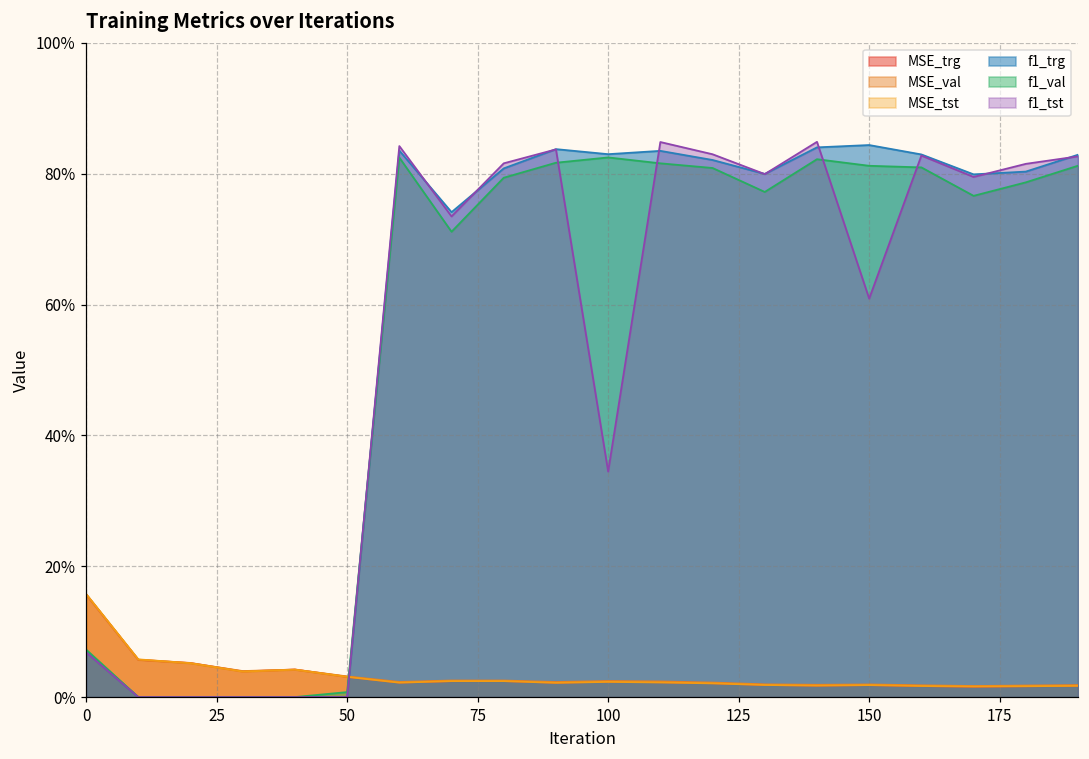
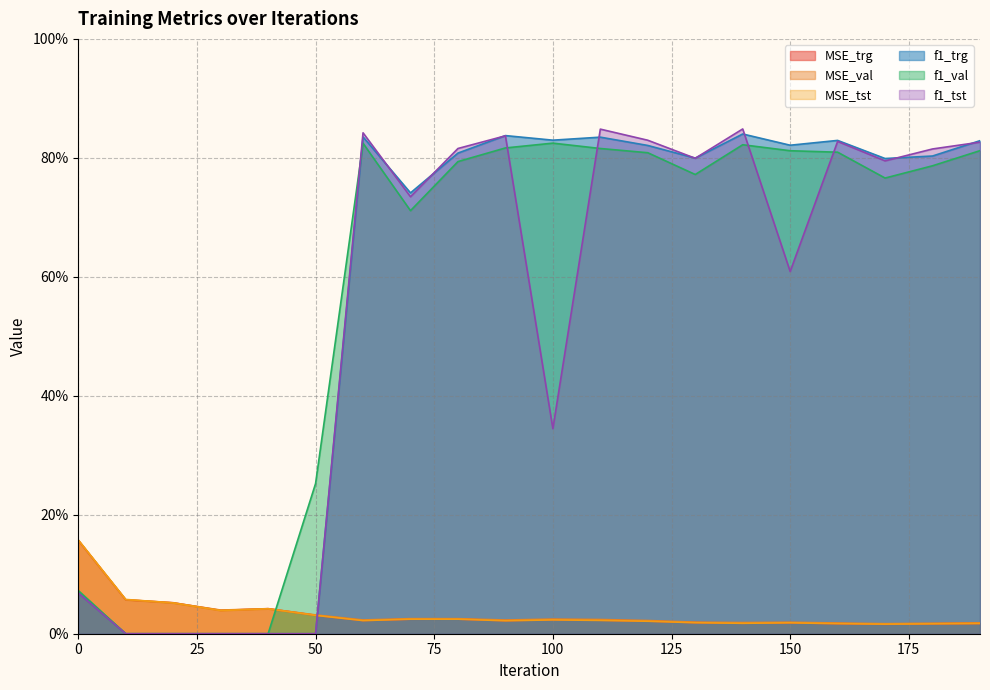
f1_val, 50: 1% -> 25%
f1_trg, 150: 84% -> 82%
